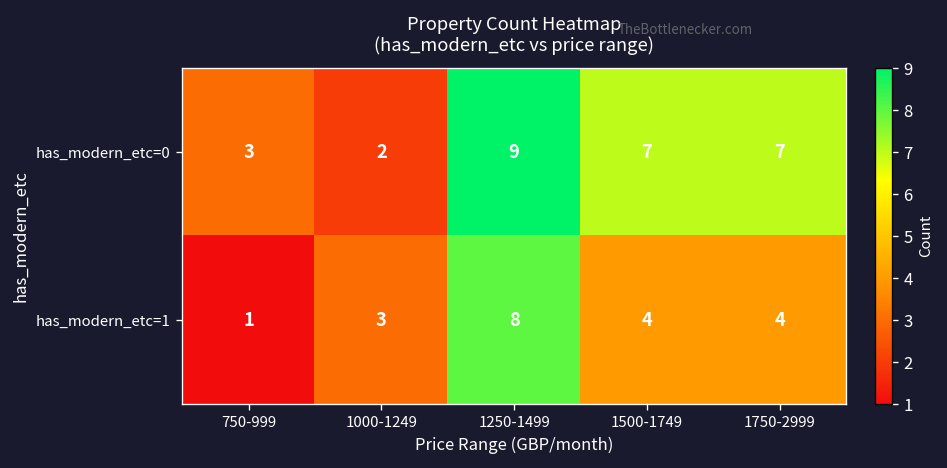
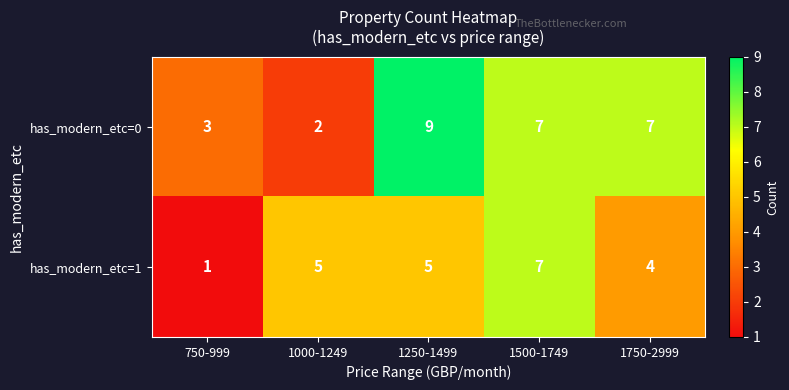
has_modern_etc=1, 1000-1249: 3 -> 5
has_modern_etc=1, 1250-1499: 8 -> 5
has_modern_etc=1, 1500-1749: 4 -> 7
